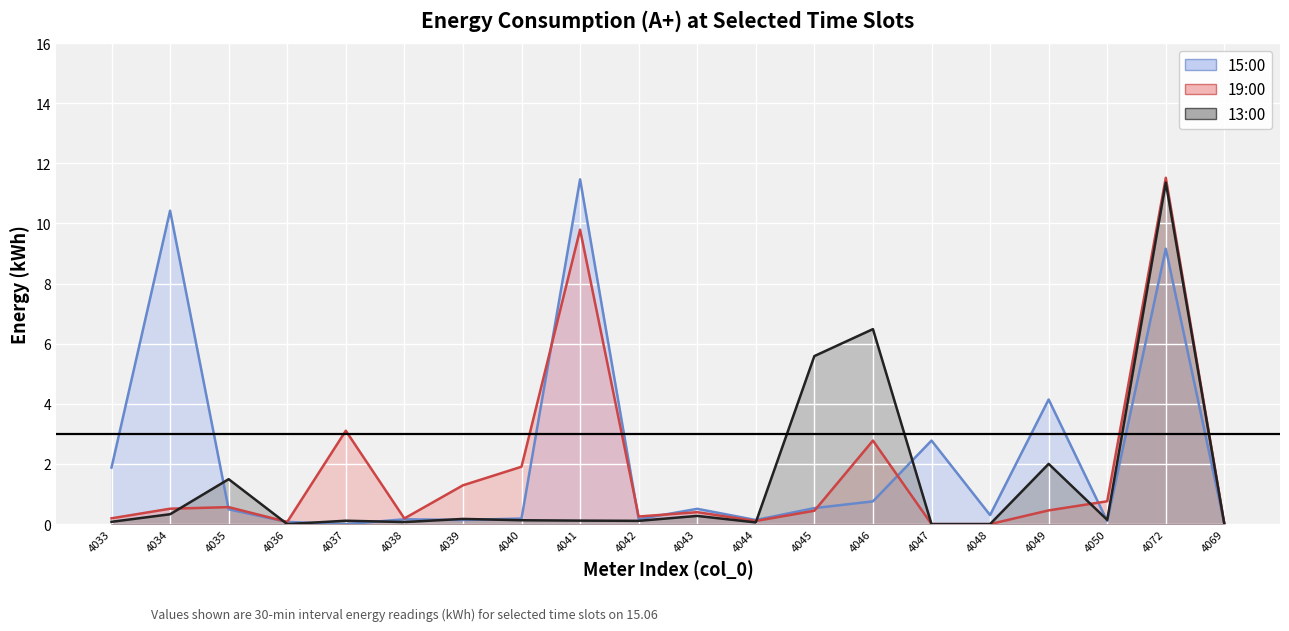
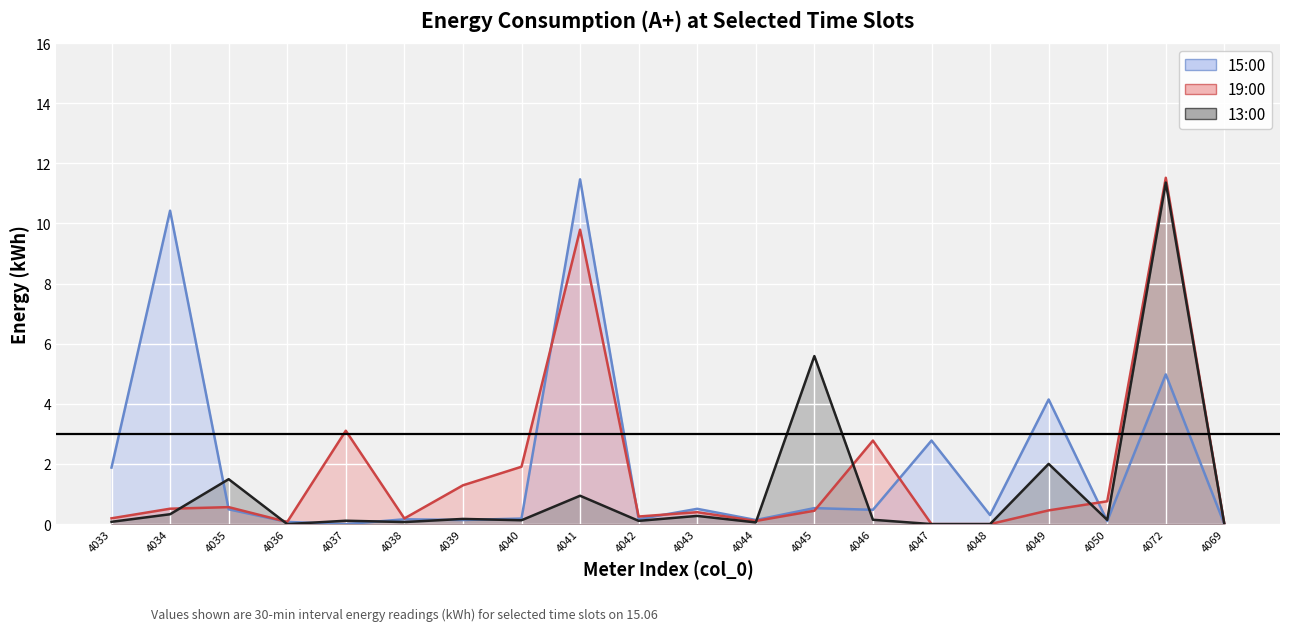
13:00, 4041: 0.1 -> 0.9
15:00, 4046: 0.8 -> 0.5
13:00, 4046: 6.5 -> 0.1
15:00, 4072: 9.2 -> 5.0
